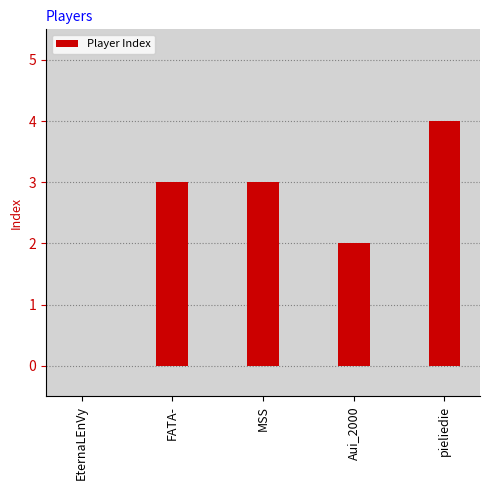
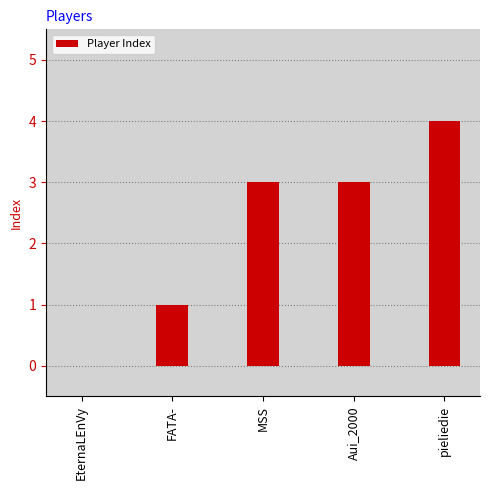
FATA-: 3 -> 1
Aui_2000: 2 -> 3
